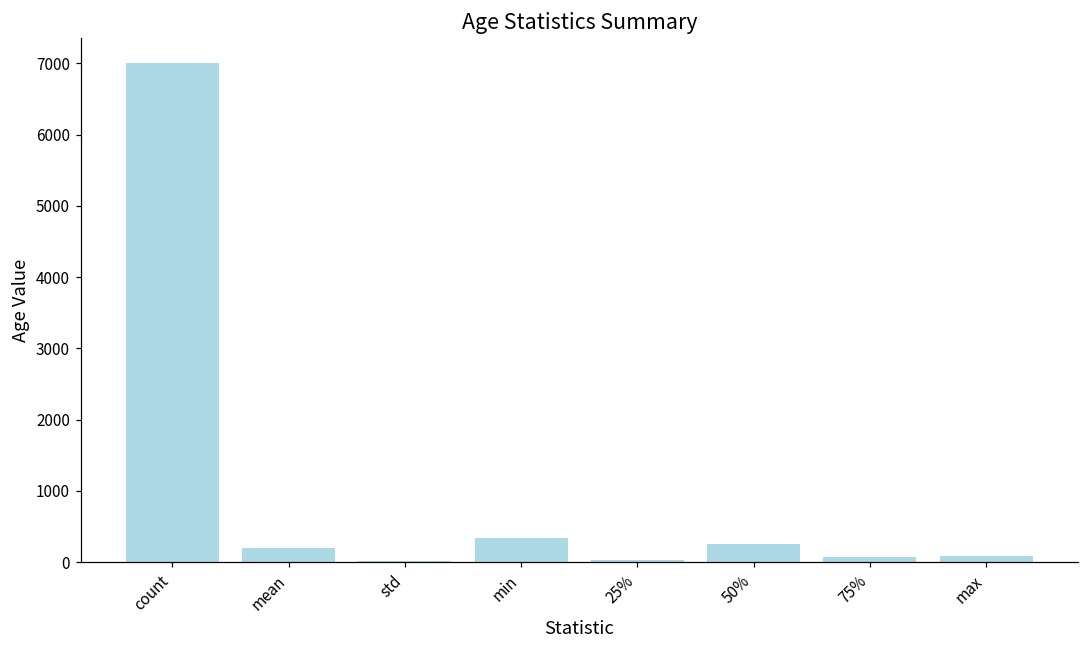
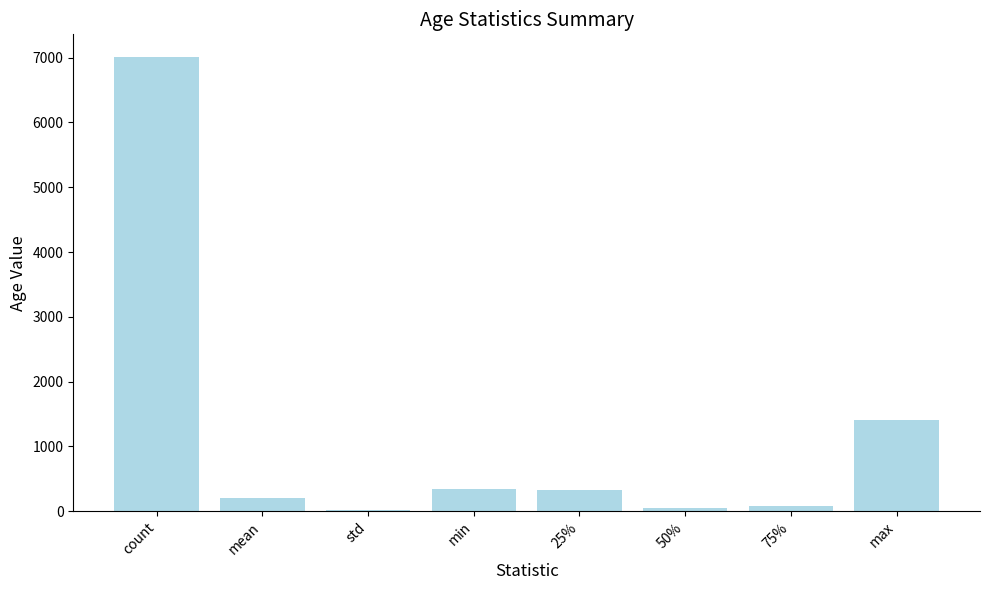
25%: 0 -> 300
50%: 300 -> 100
max: 100 -> 1400
